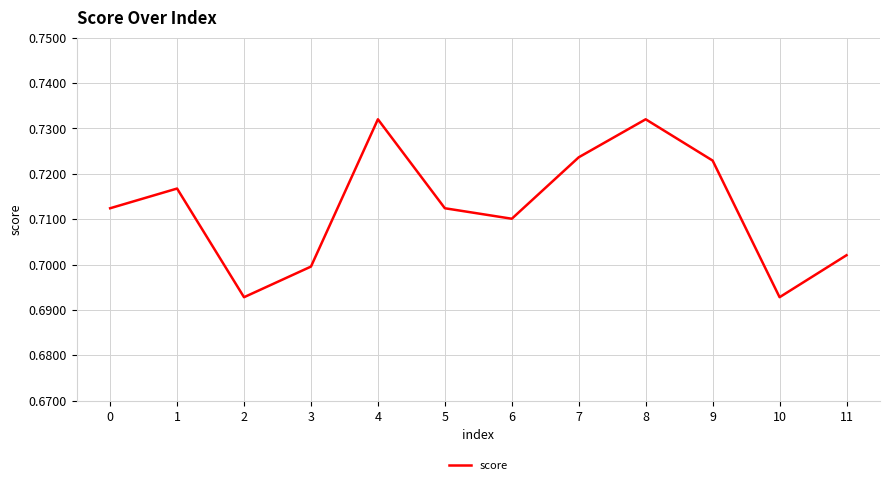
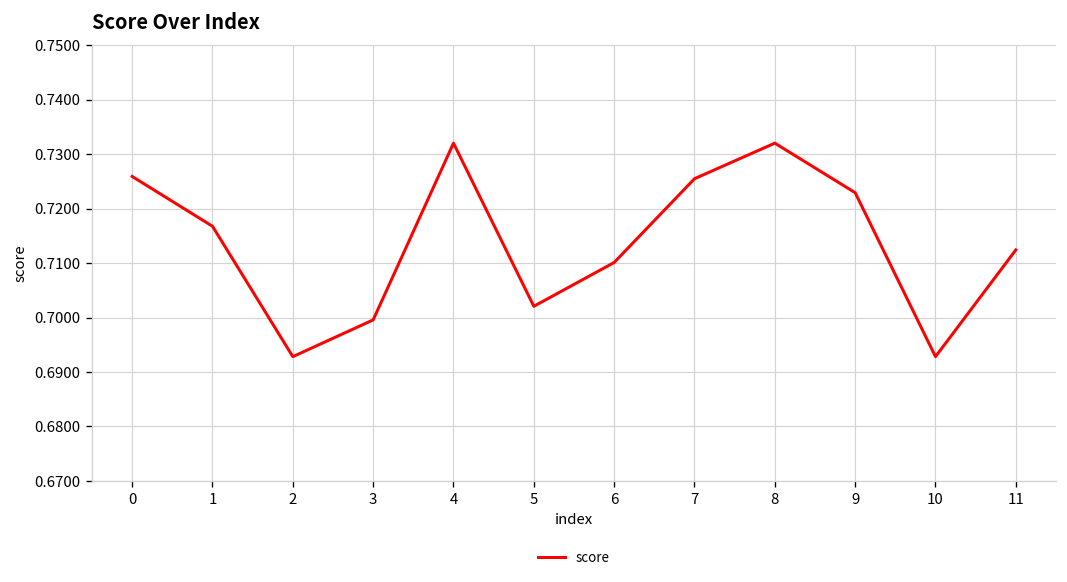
0: 0.712 -> 0.726
5: 0.712 -> 0.702
7: 0.724 -> 0.725
11: 0.702 -> 0.712
